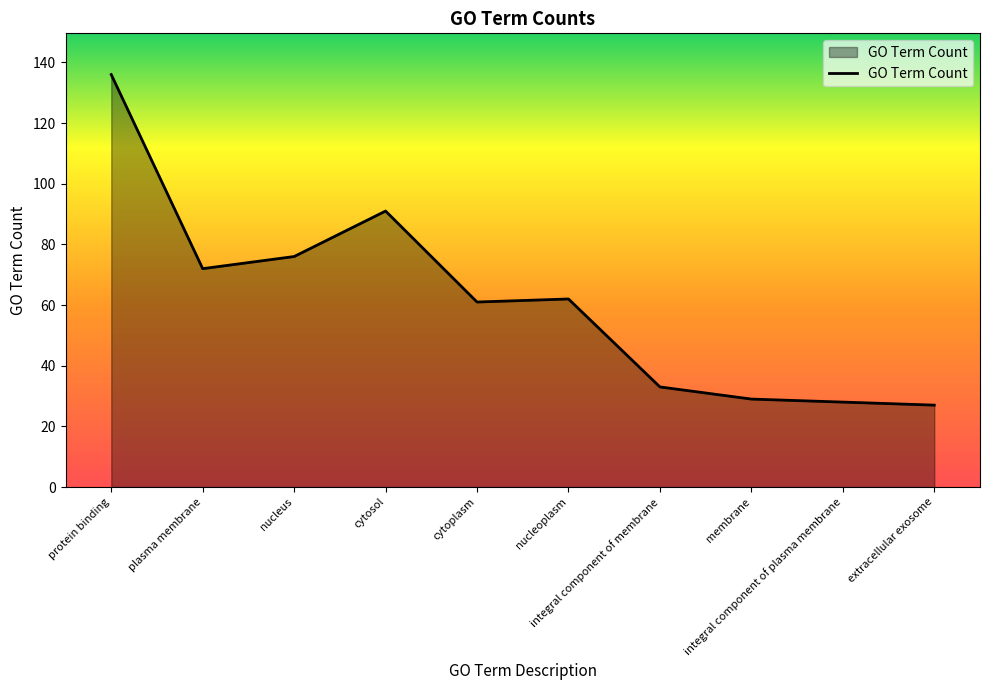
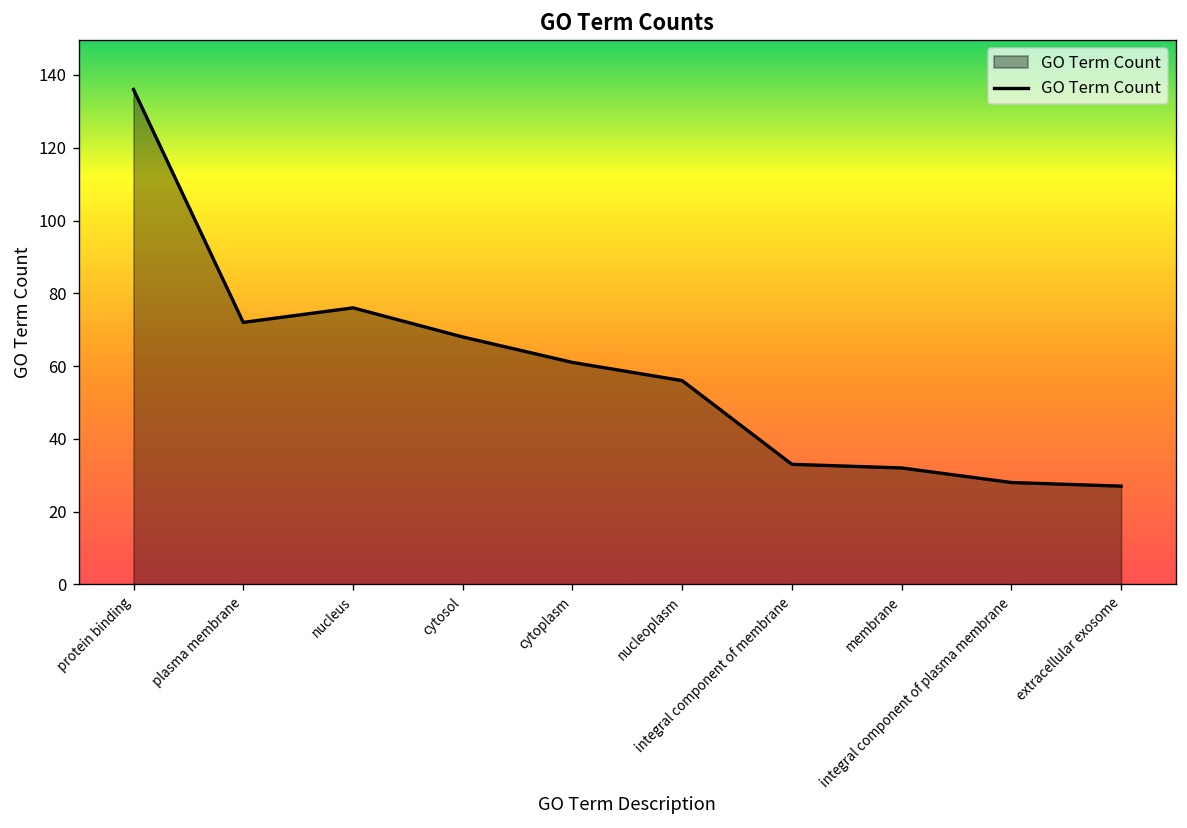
cytosol: 91 -> 68
nucleoplasm: 62 -> 56
membrane: 29 -> 32
